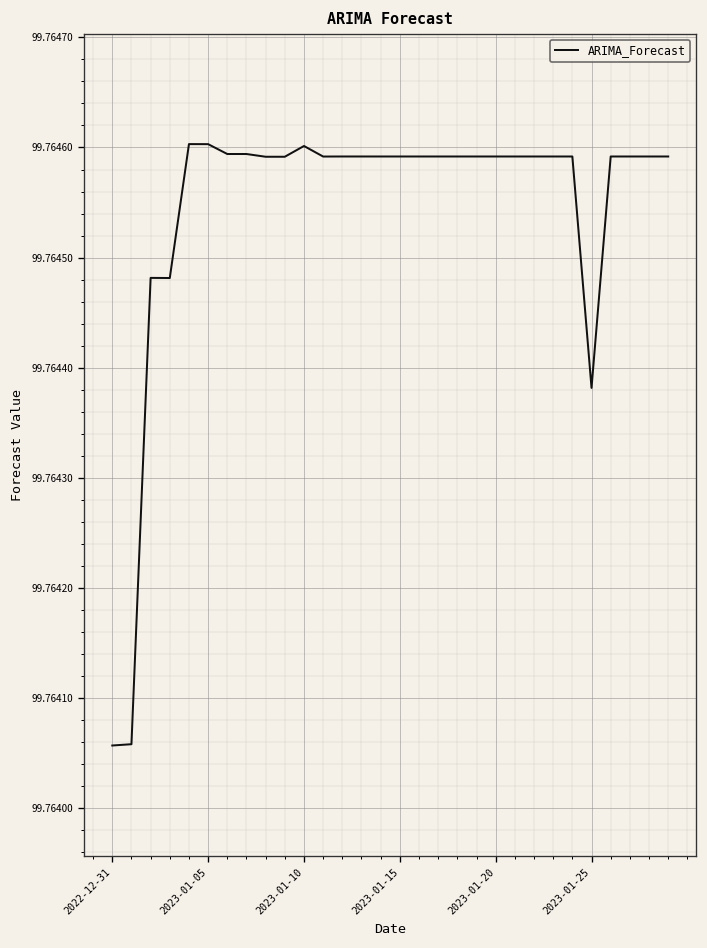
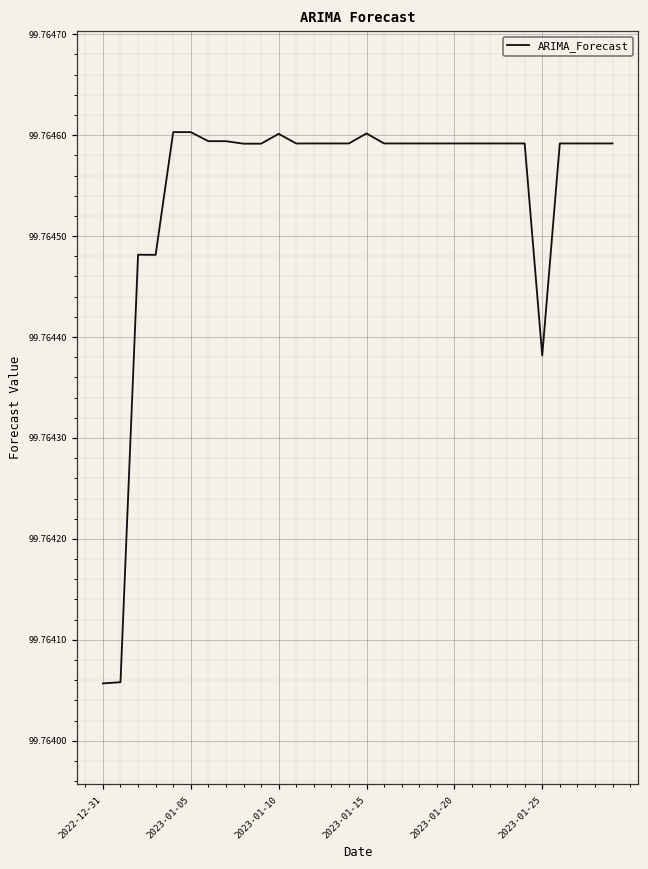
2023-01-15: 99.76459 -> 99.76460
